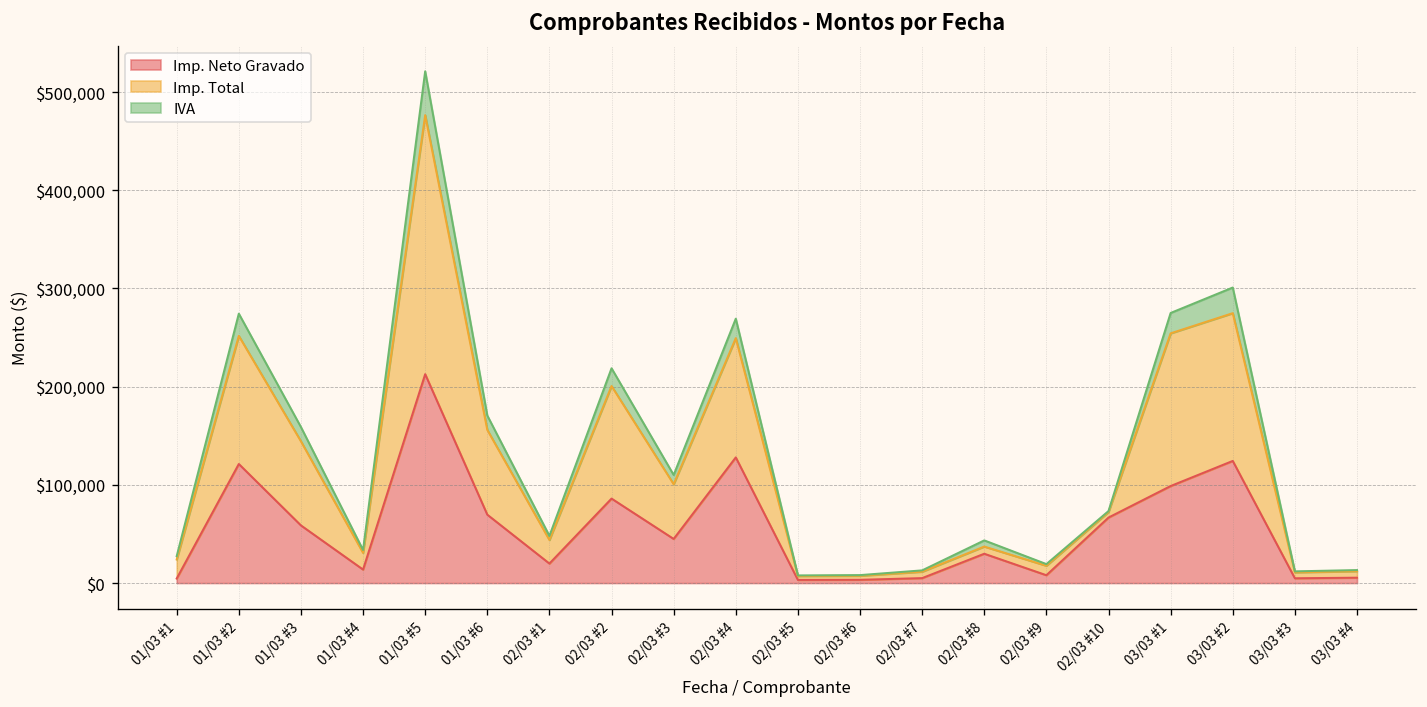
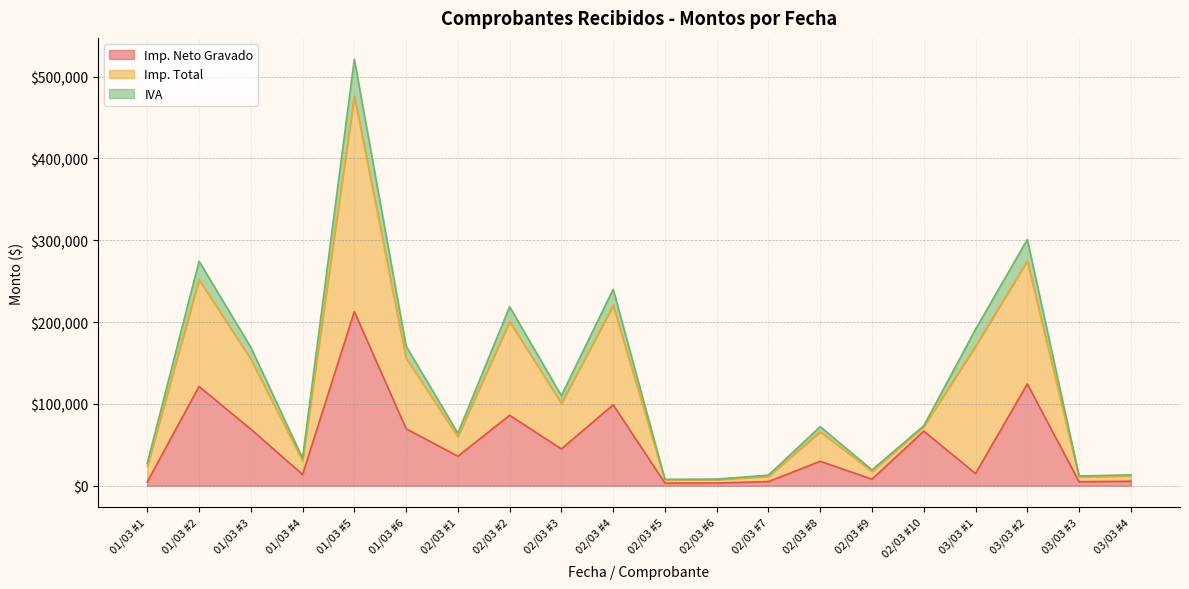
Imp. Neto Gravado, 01/03 #3: $60,000 -> $70,000
Imp. Neto Gravado, 02/03 #1: $20,000 -> $40,000
Imp. Neto Gravado, 02/03 #4: $130,000 -> $100,000
Imp. Total, 02/03 #8: $10,000 -> $40,000
Imp. Neto Gravado, 03/03 #1: $100,000 -> $10,000
